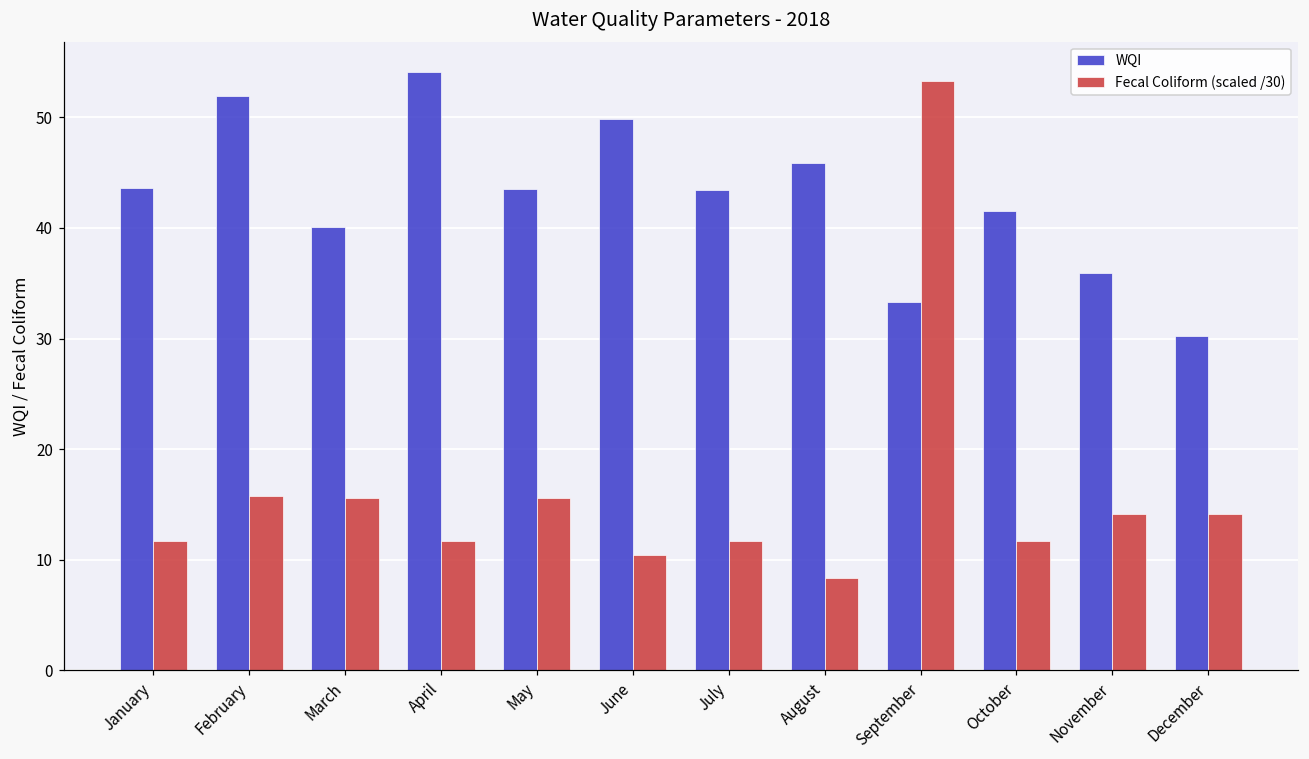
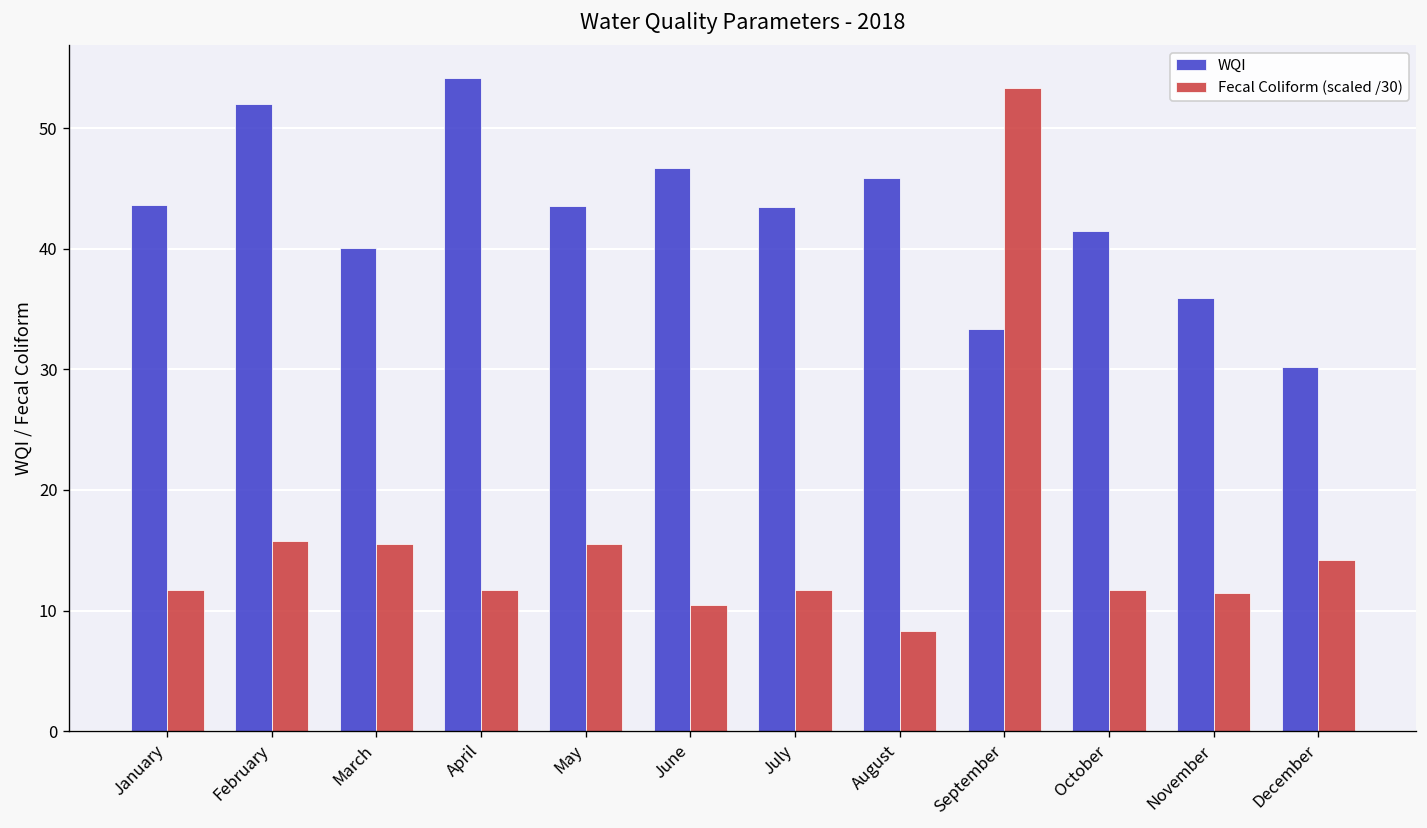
WQI, June: 49.8 -> 46.7
Fecal Coliform (scaled /30), November: 14.2 -> 11.5
